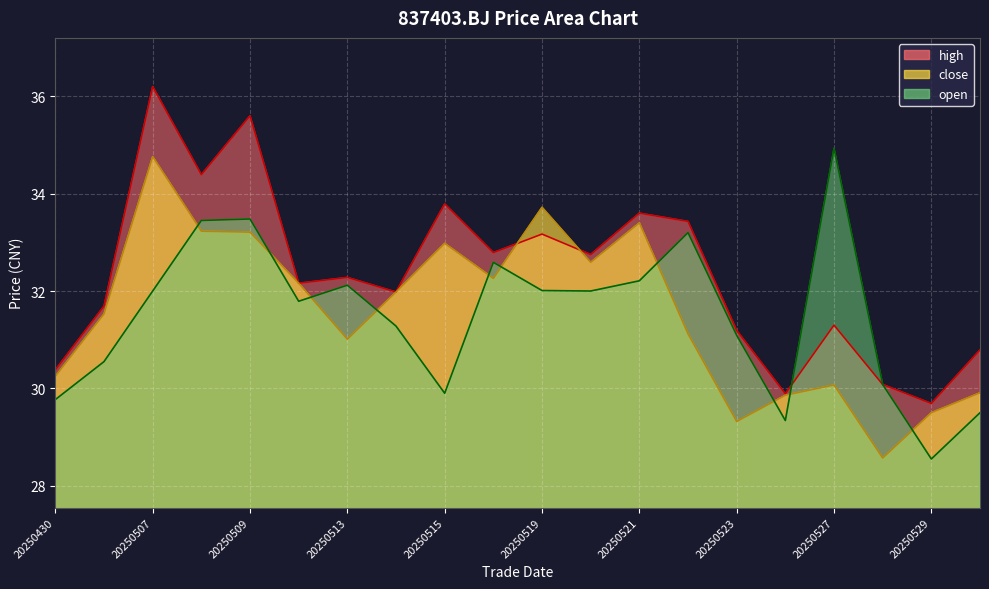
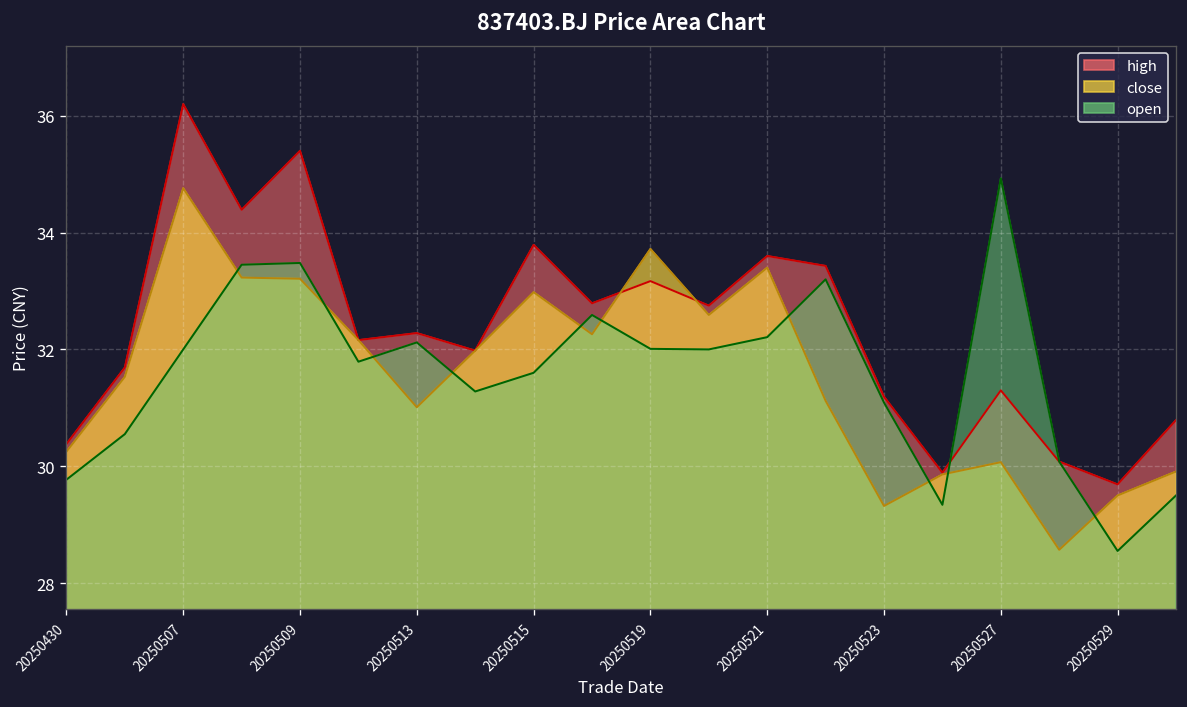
high, 20250509: 35.6 -> 35.4
open, 20250515: 29.9 -> 31.6
